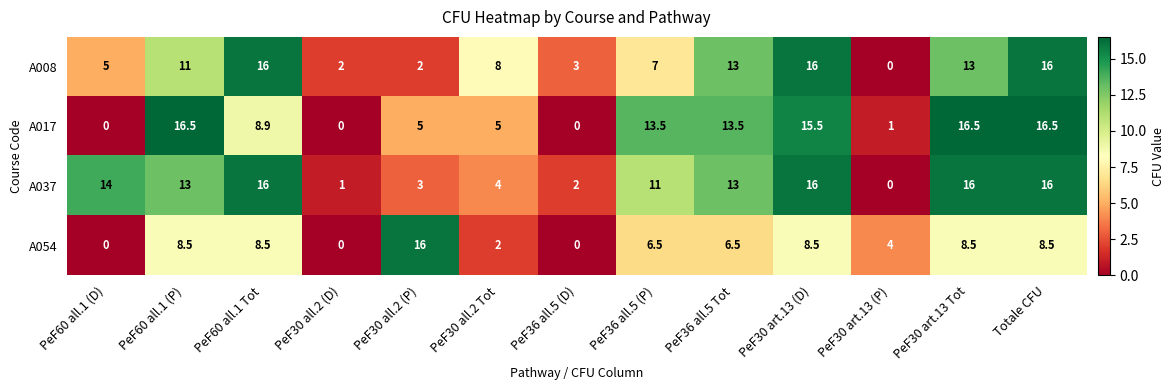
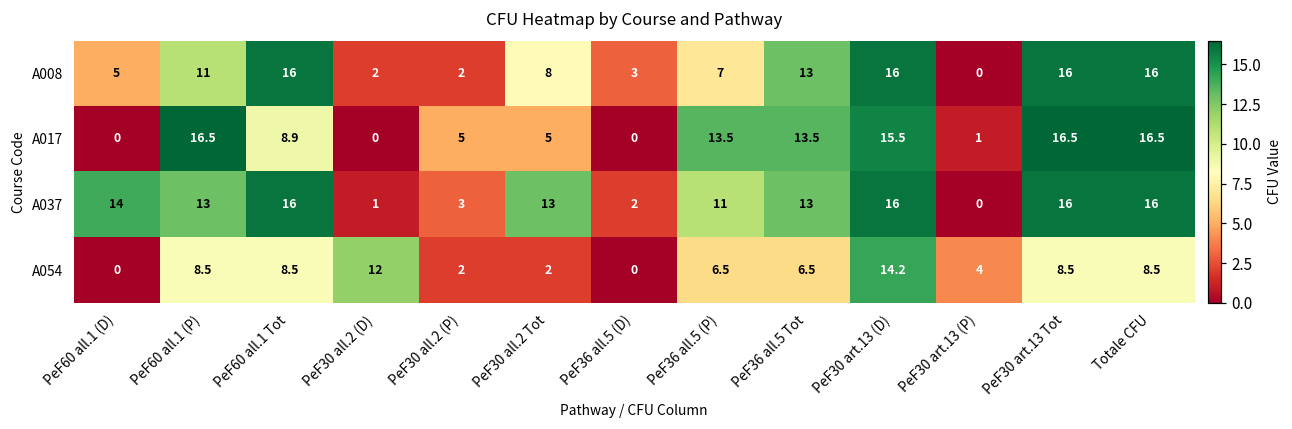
A008, PeF30 art.13 Tot: 13 -> 16
A037, PeF30 all.2 Tot: 4 -> 13
A054, PeF30 all.2 (D): 0 -> 12
A054, PeF30 all.2 (P): 16 -> 2
A054, PeF30 art.13 (D): 8.5 -> 14.2
